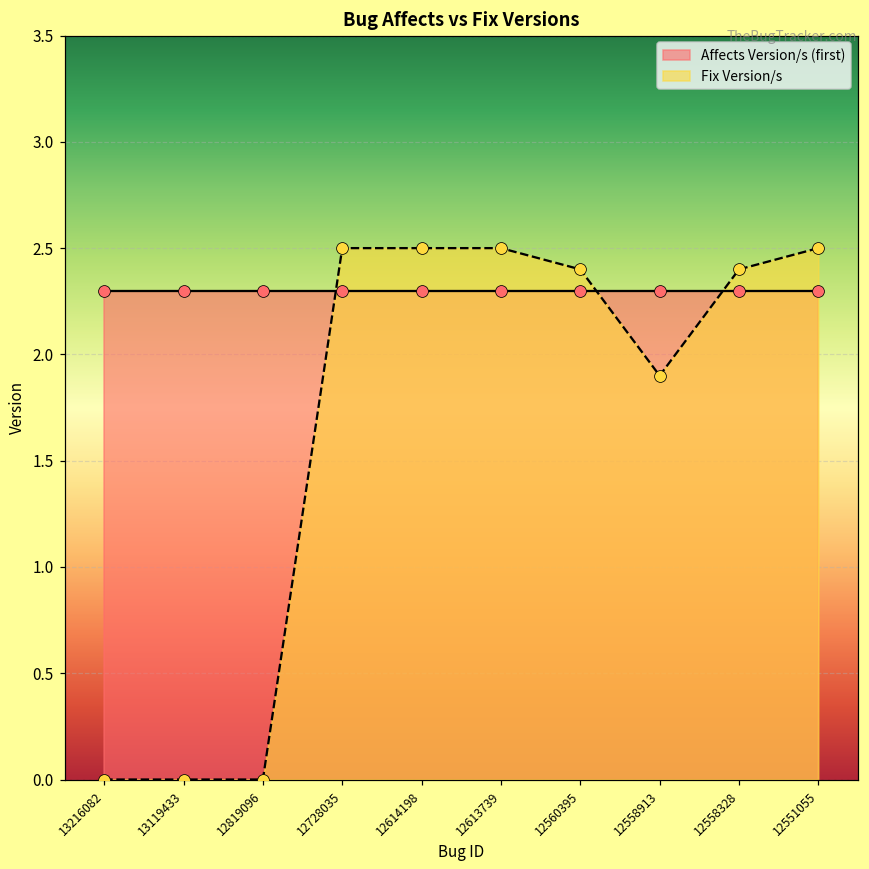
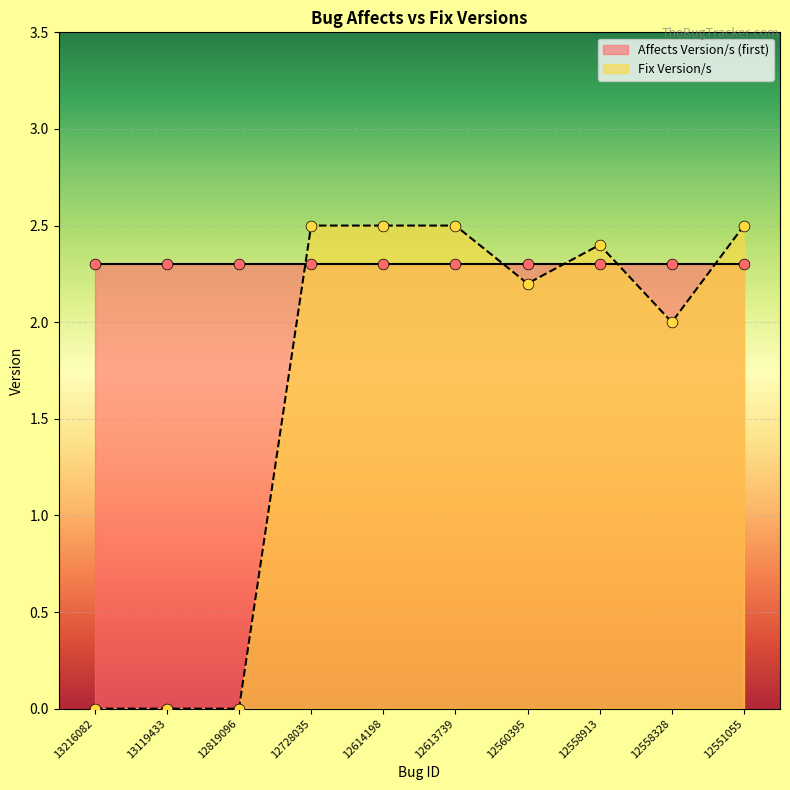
Fix Version/s, 12560395: 2.4 -> 2.2
Fix Version/s, 12558913: 1.9 -> 2.4
Fix Version/s, 12558328: 2.4 -> 2.0
